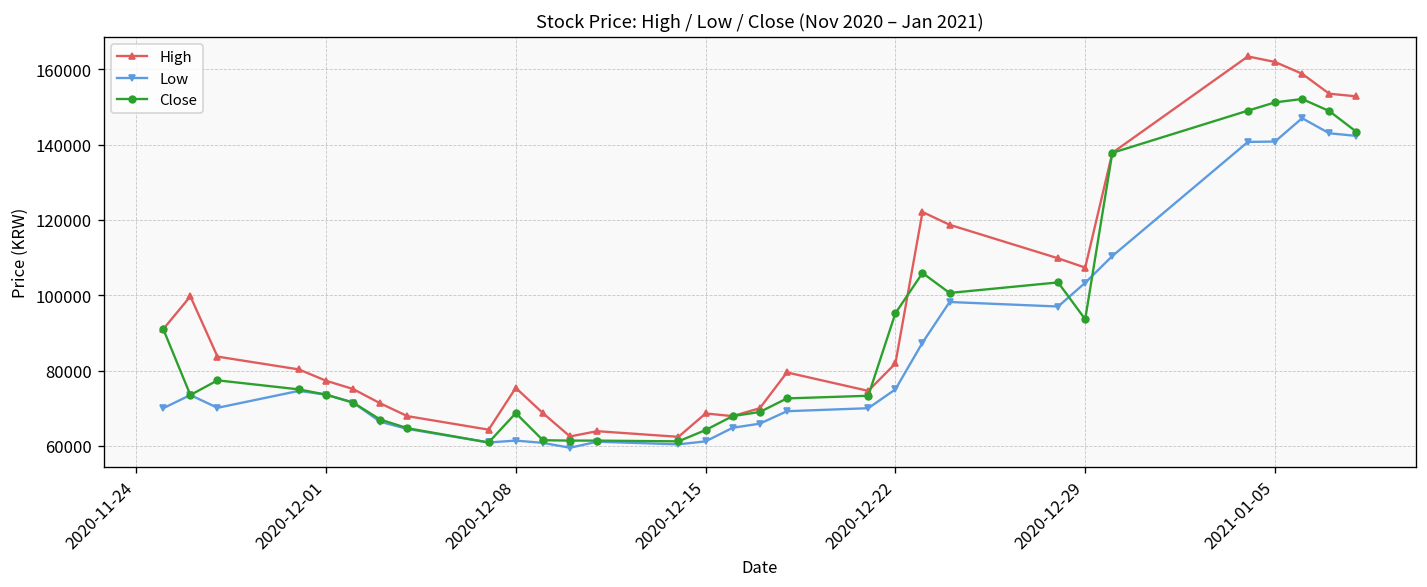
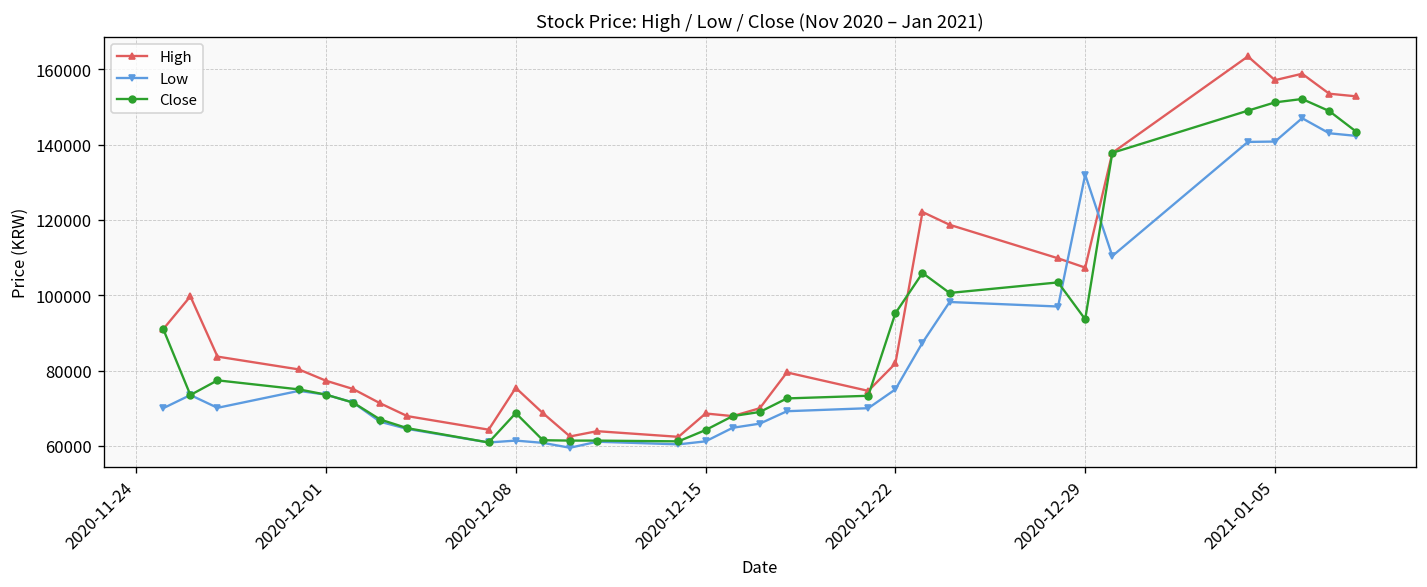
Low, 2020-12-29: 103000 -> 132000
High, 2021-01-05: 162000 -> 157000
